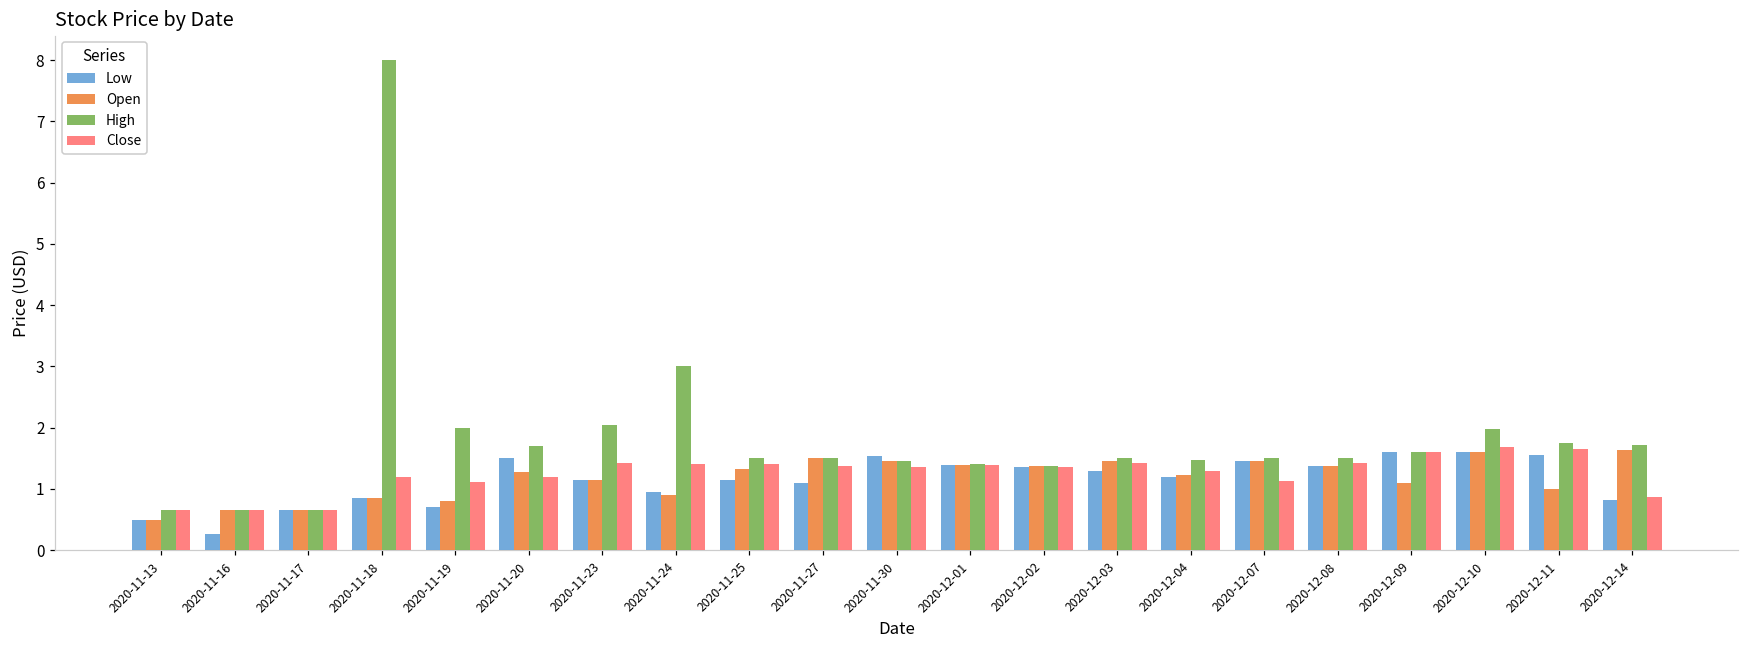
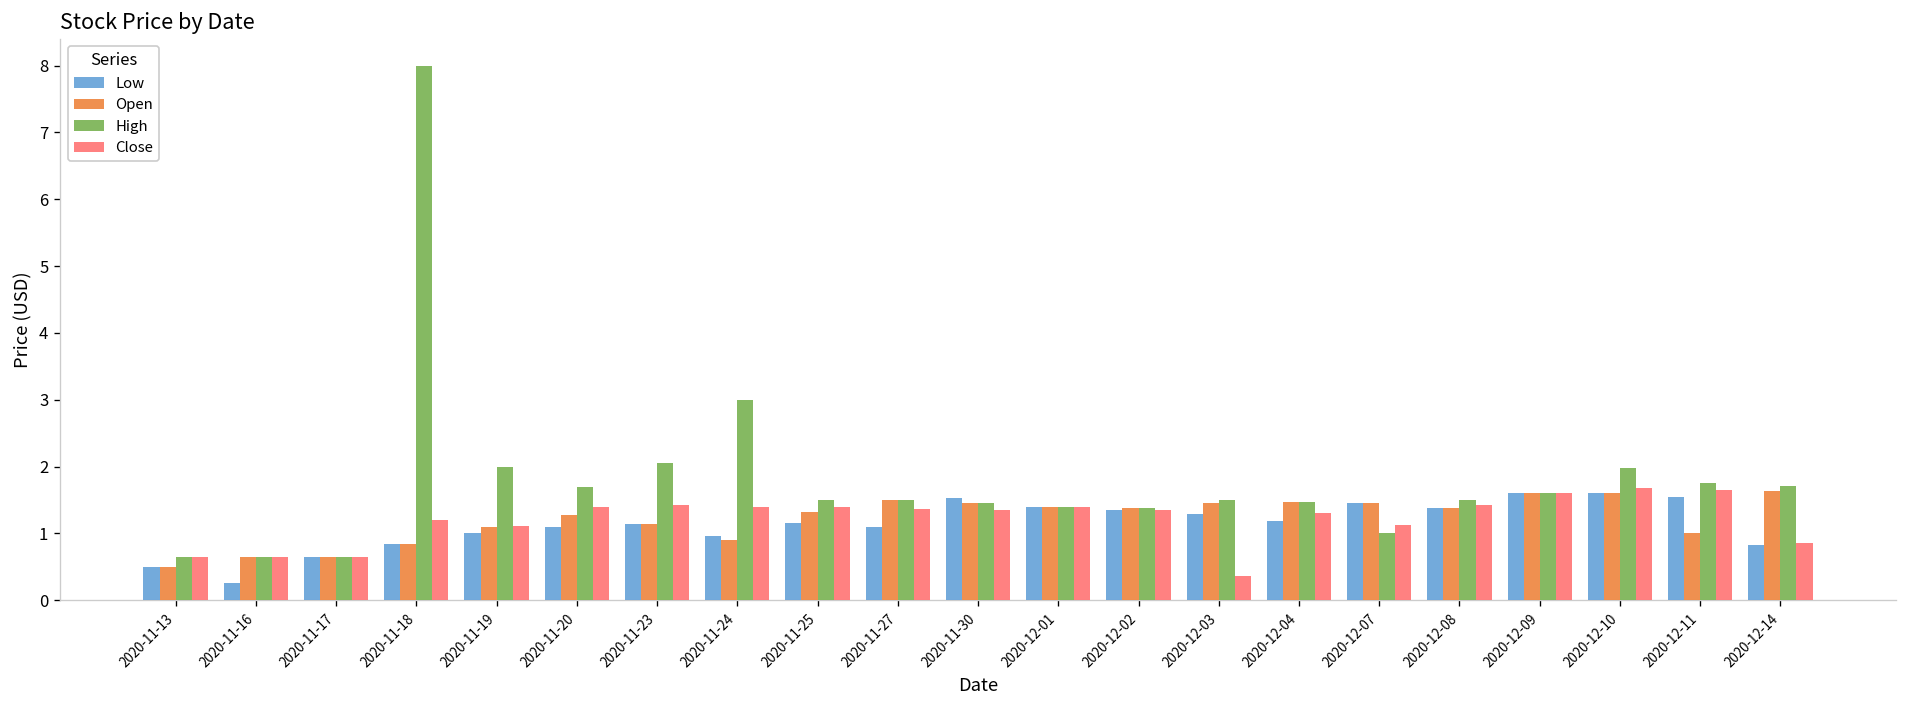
Low, 2020-11-19: 0.7 -> 1.0
Open, 2020-11-19: 0.8 -> 1.1
Low, 2020-11-20: 1.5 -> 1.1
Close, 2020-11-20: 1.2 -> 1.4
Close, 2020-12-03: 1.4 -> 0.4
Open, 2020-12-04: 1.2 -> 1.5
High, 2020-12-07: 1.5 -> 1.0
Open, 2020-12-09: 1.1 -> 1.6
